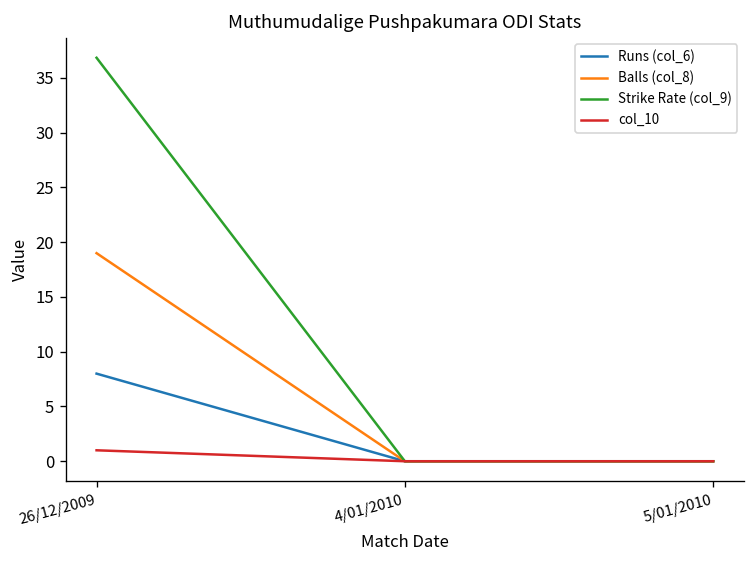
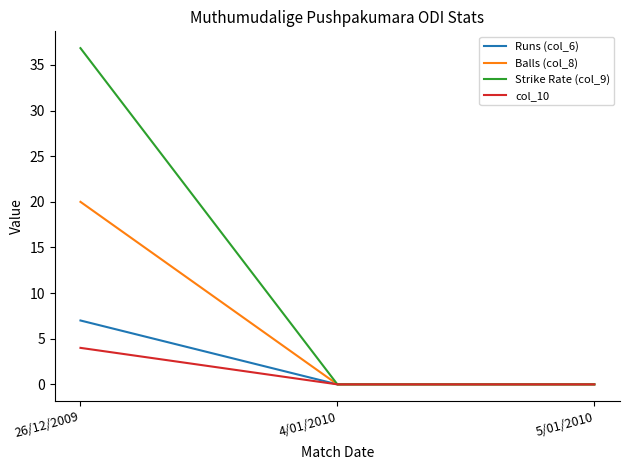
Runs (col_6), 26/12/2009: 8 -> 7
Balls (col_8), 26/12/2009: 19 -> 20
col_10, 26/12/2009: 1 -> 4
